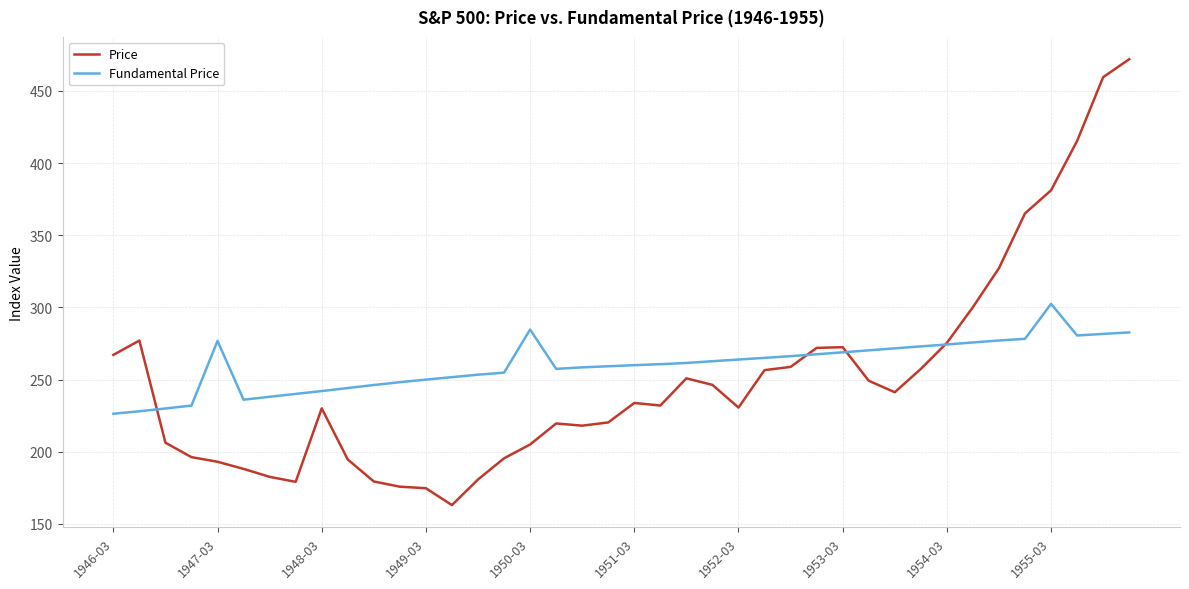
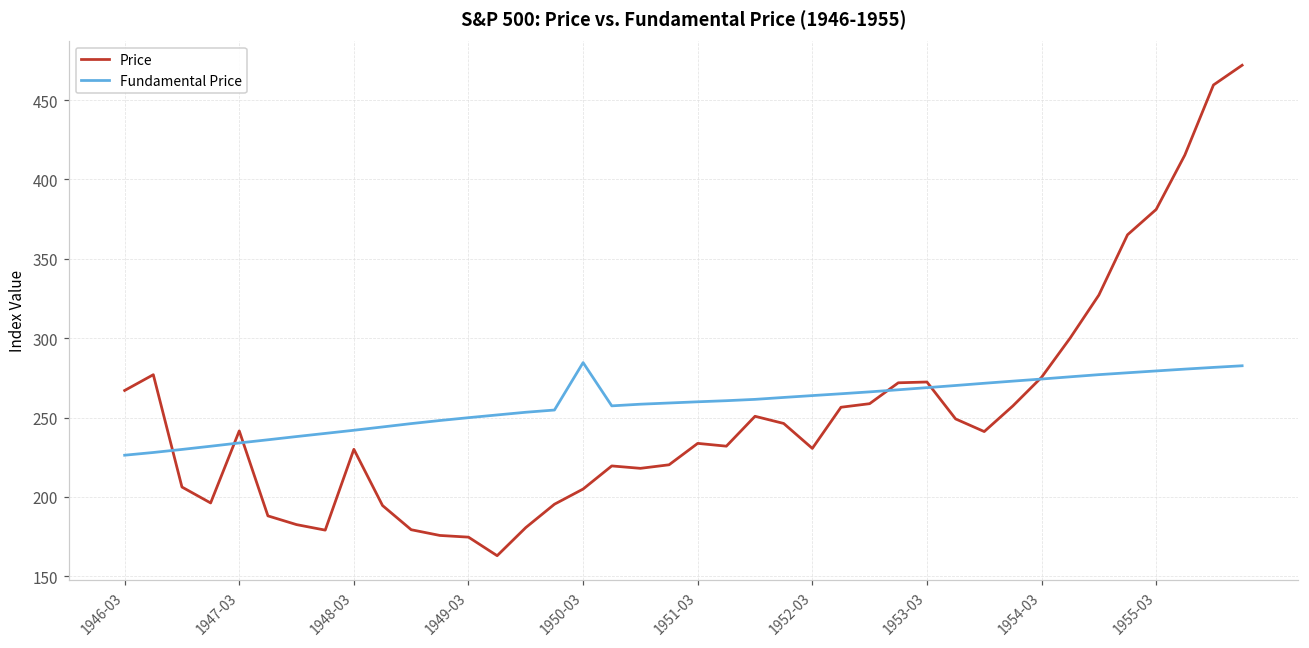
Price, 1947-03: 193 -> 242
Fundamental Price, 1947-03: 277 -> 234
Fundamental Price, 1955-03: 302 -> 279
